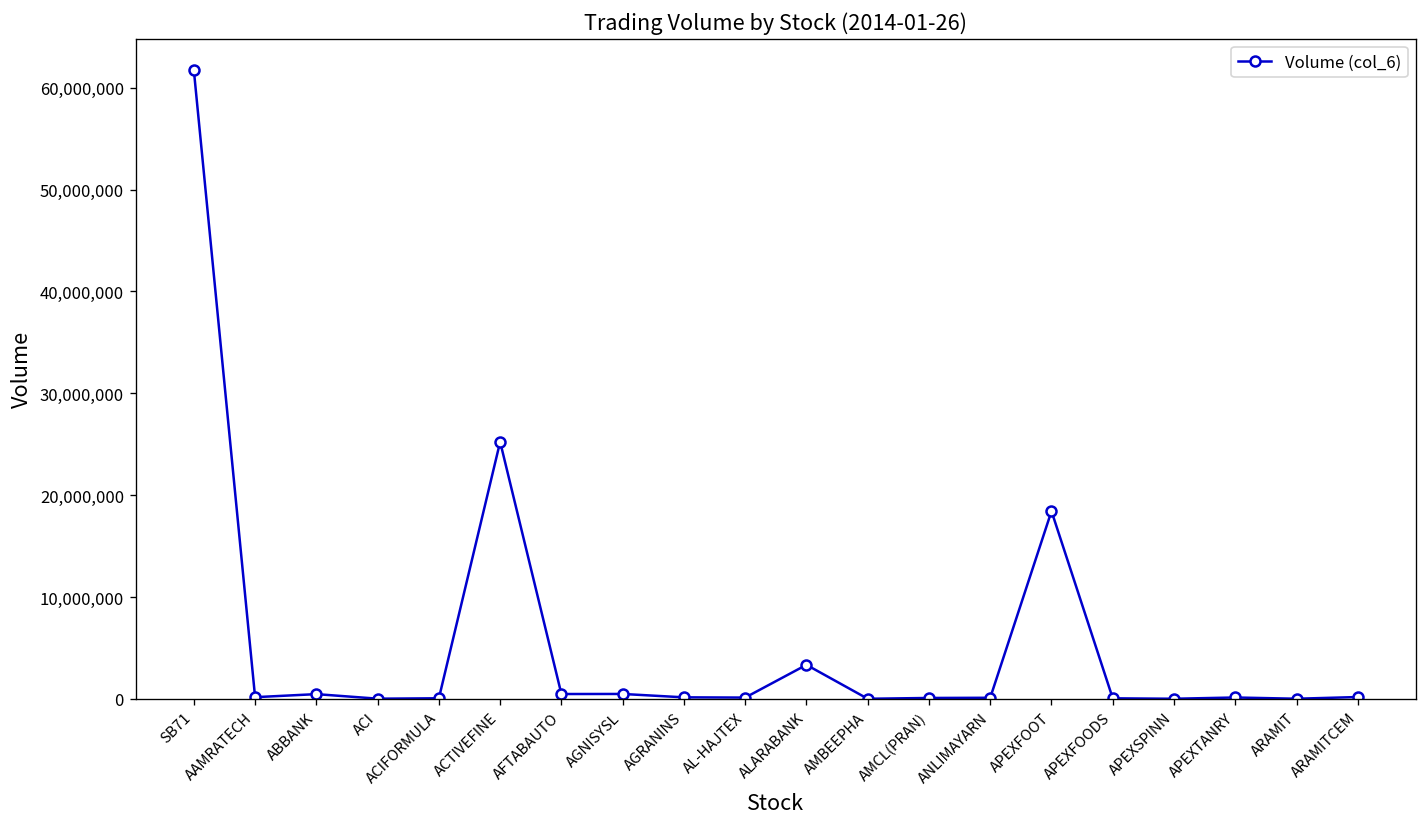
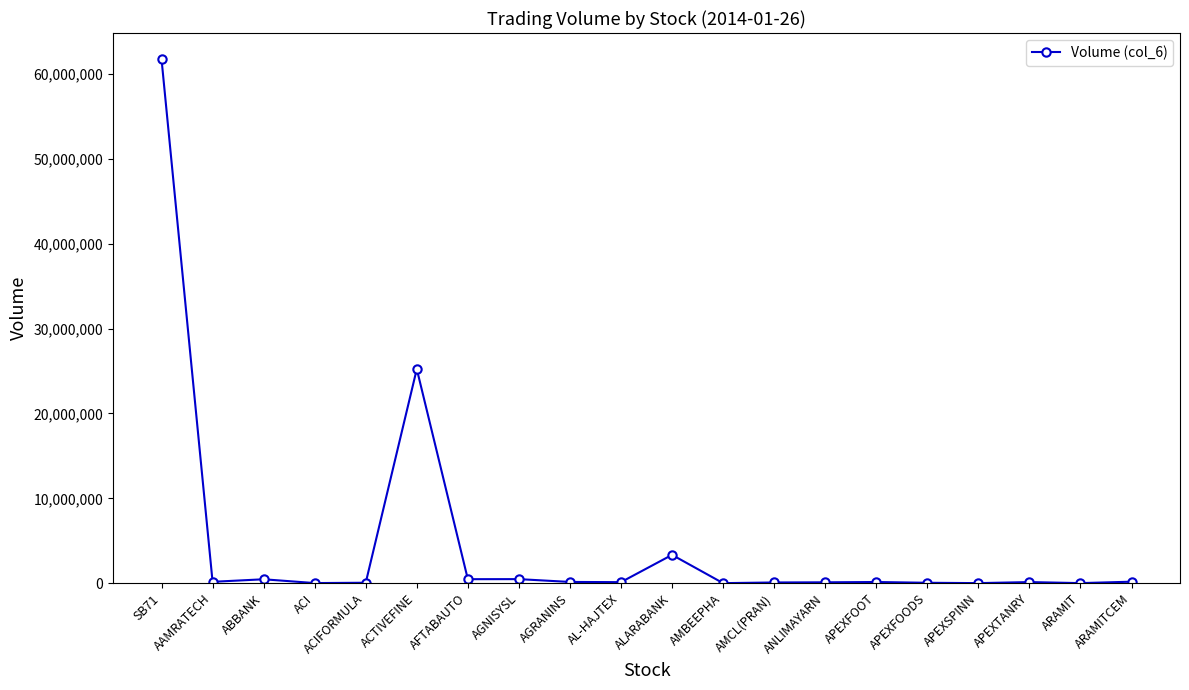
APEXFOOT: 18,000,000 -> 0
